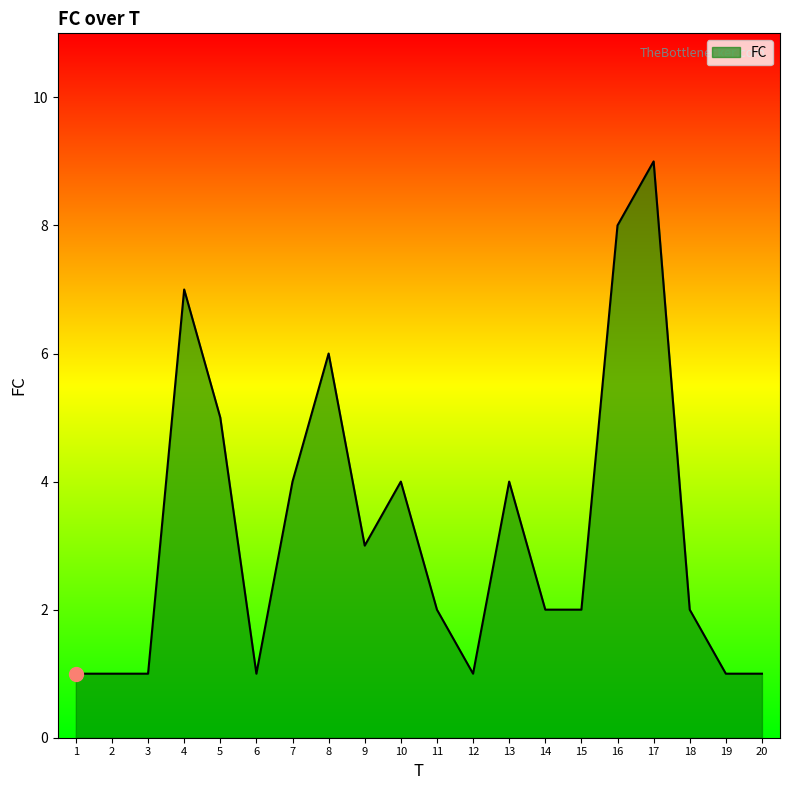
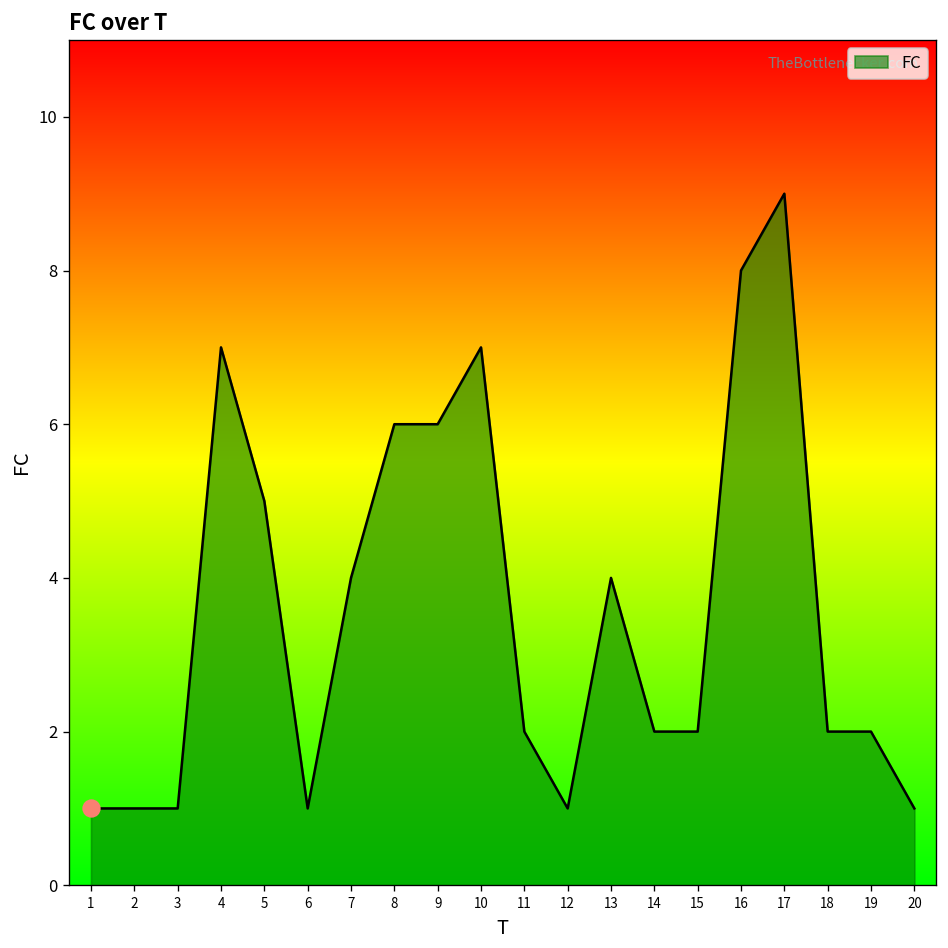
FC, 9: 3 -> 6
FC, 10: 4 -> 7
FC, 19: 1 -> 2
